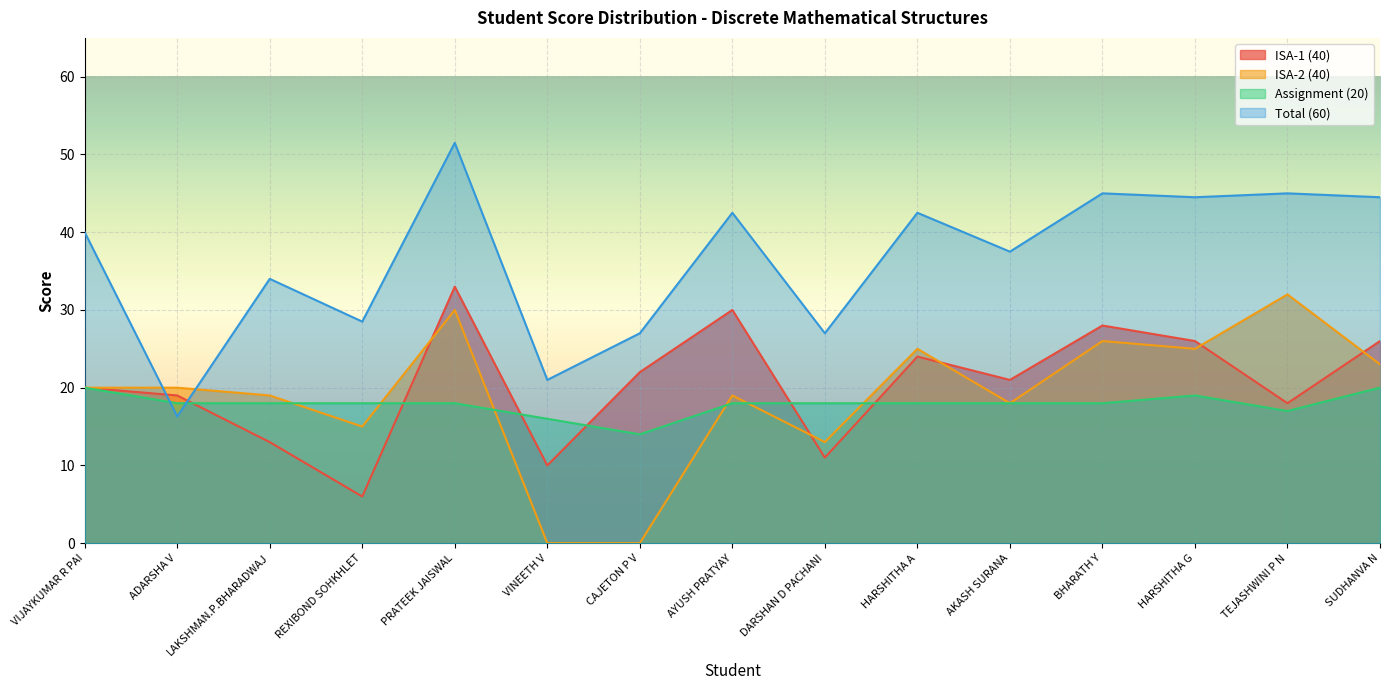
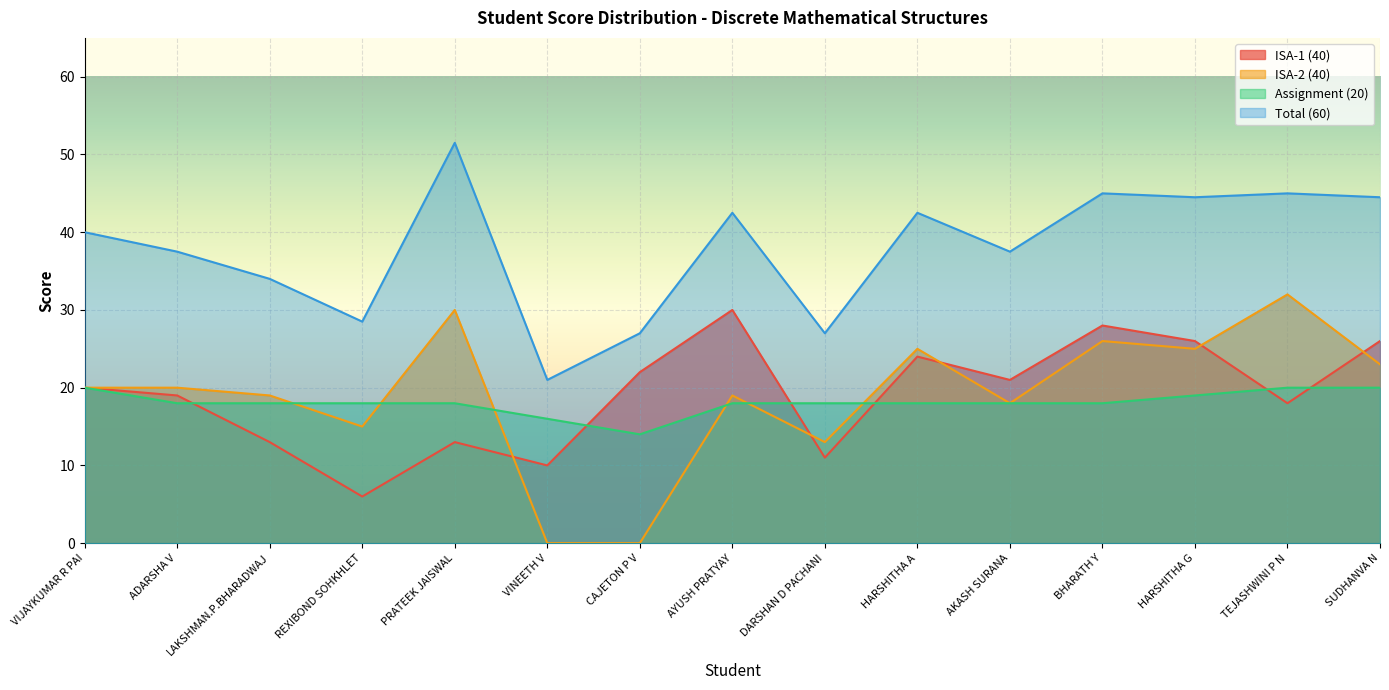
Total (60), ADARSHA V: 16 -> 38
ISA-1 (40), PRATEEK JAISWAL: 33 -> 13
Assignment (20), TEJASHWINI P N: 17 -> 20
